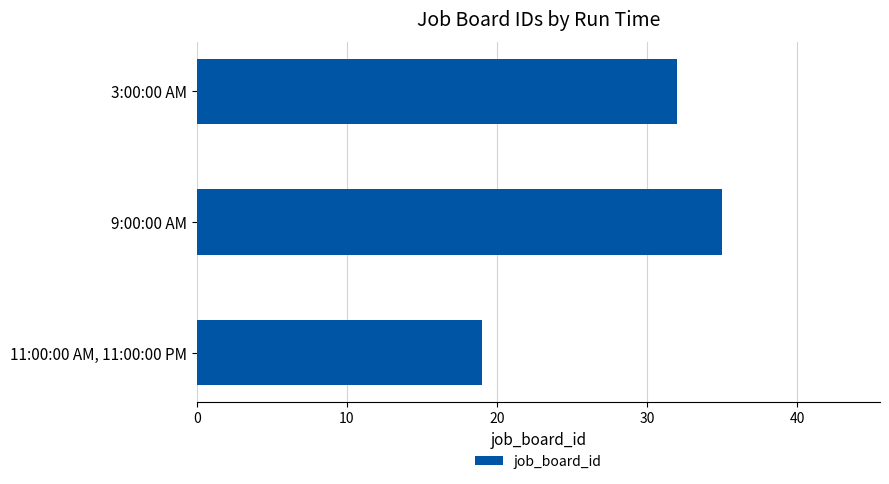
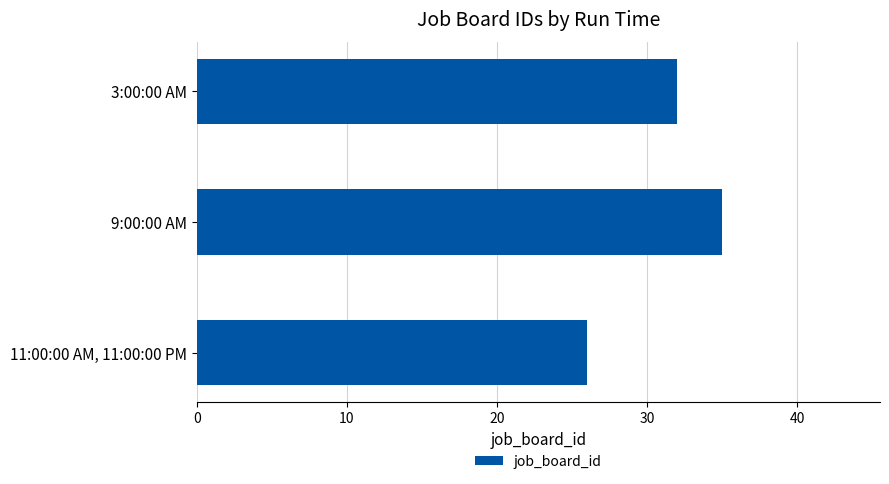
11:00:00 AM, 11:00:00 PM: 19 -> 26
